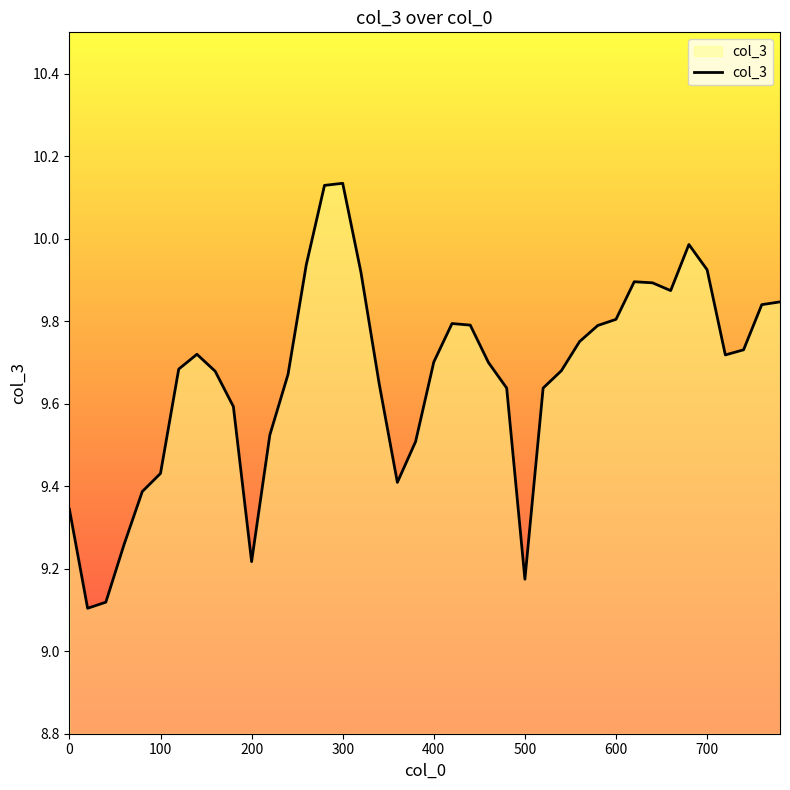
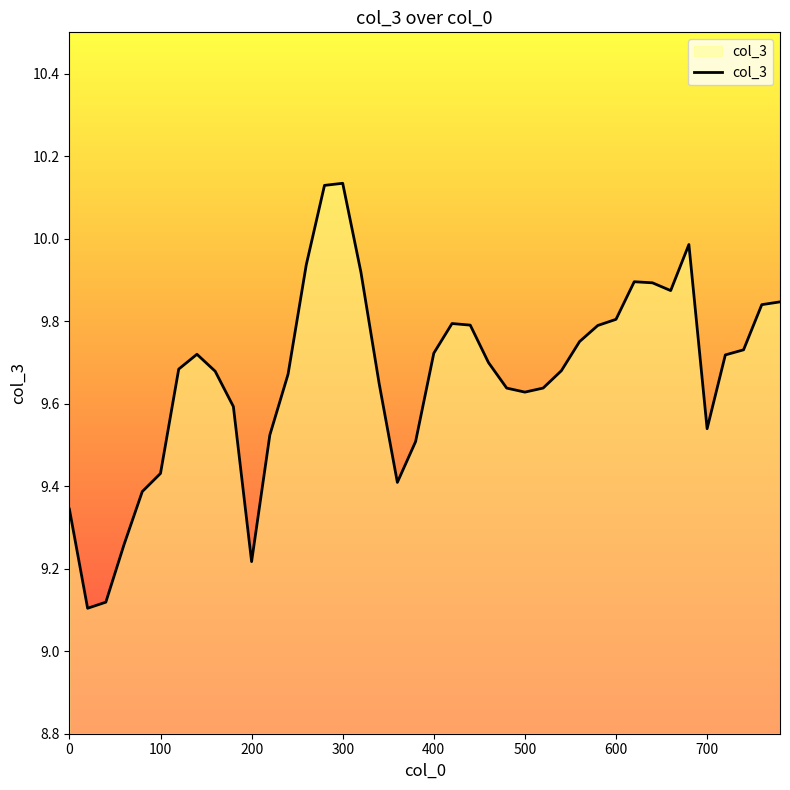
400: 9.70 -> 9.72
500: 9.17 -> 9.63
700: 9.92 -> 9.54
